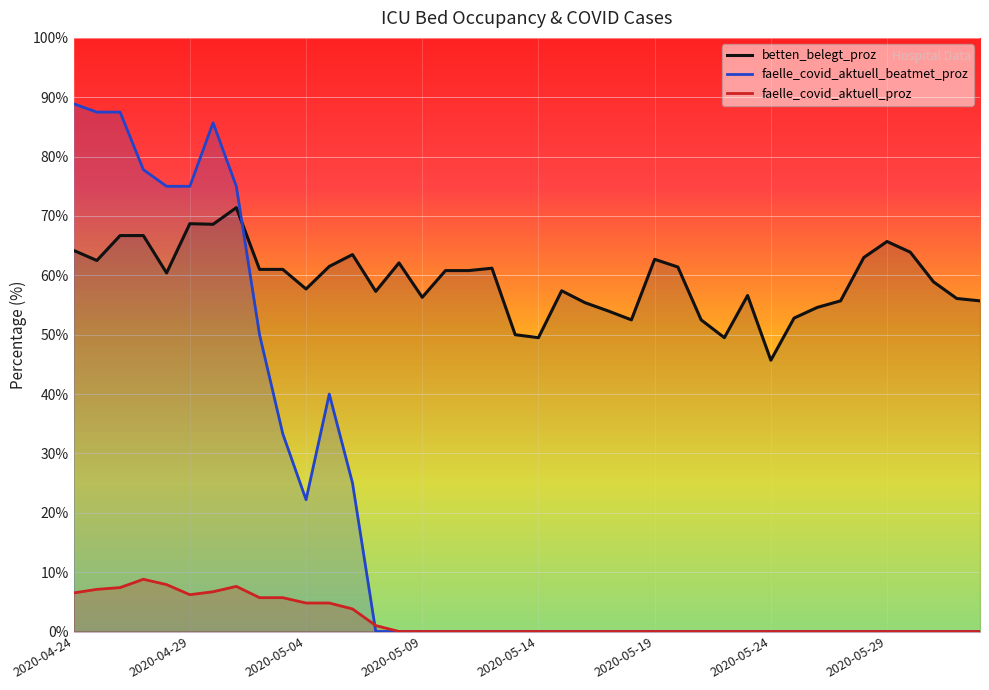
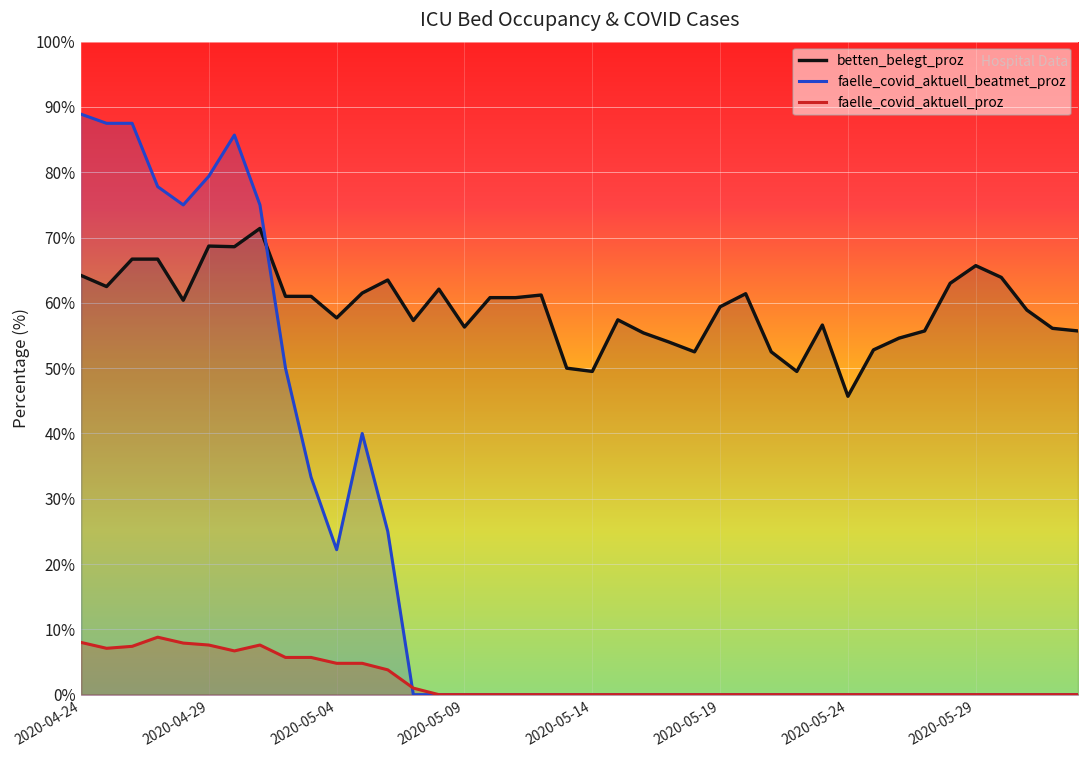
faelle_covid_aktuell_proz, 2020-04-24: 7% -> 8%
faelle_covid_aktuell_beatmet_proz, 2020-04-29: 75% -> 79%
faelle_covid_aktuell_proz, 2020-04-29: 6% -> 8%
betten_belegt_proz, 2020-05-19: 63% -> 59%
